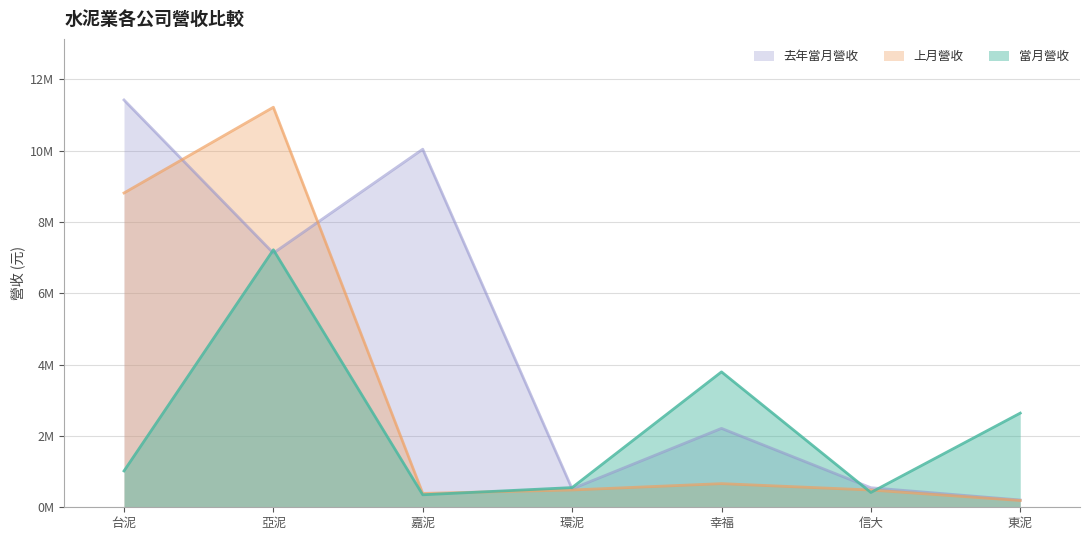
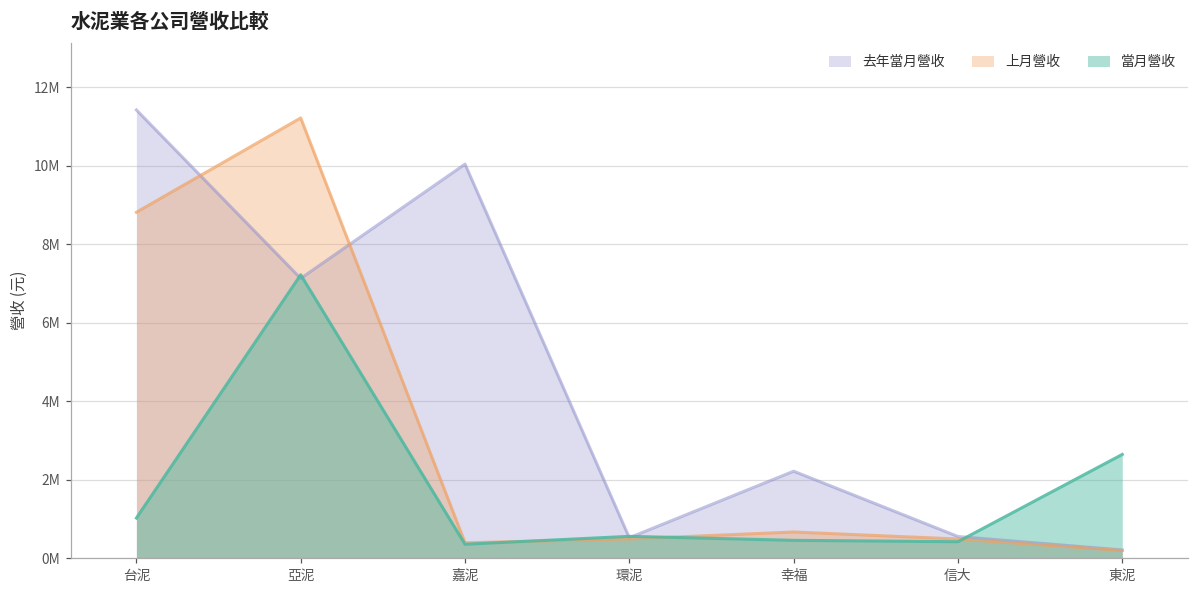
當月營收, 幸福: 3800000 -> 500000
